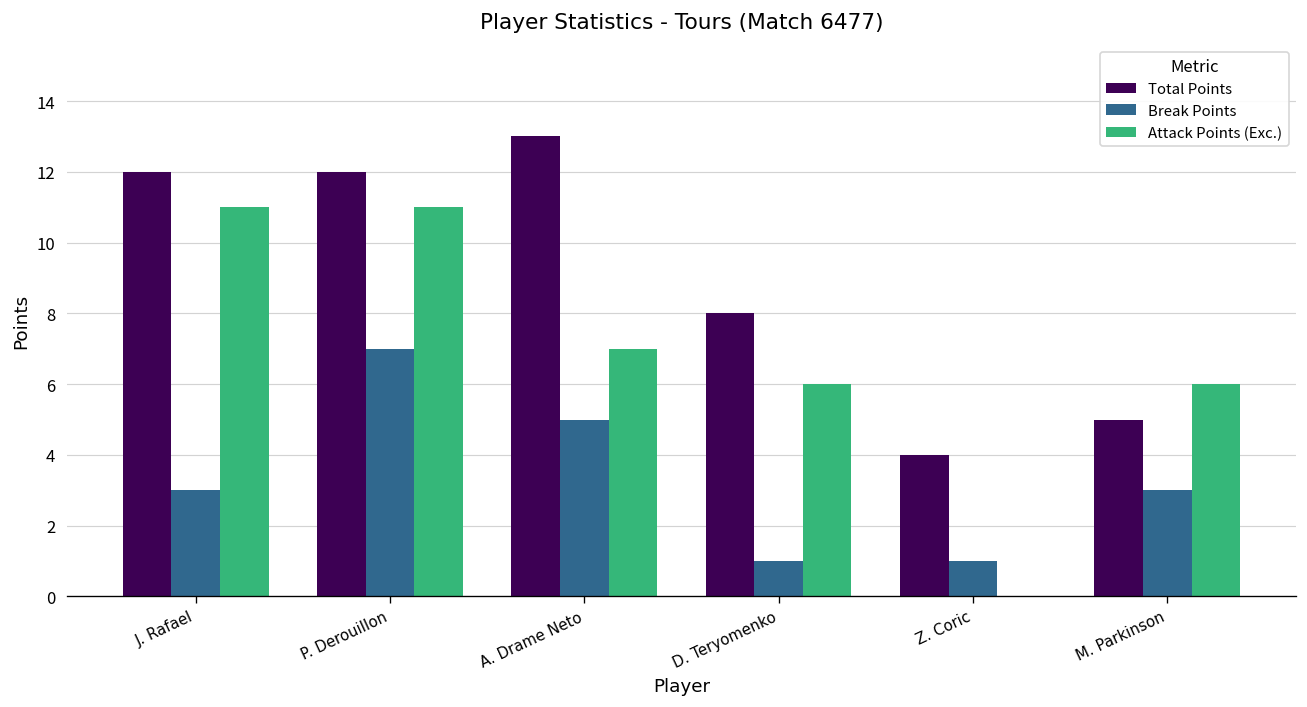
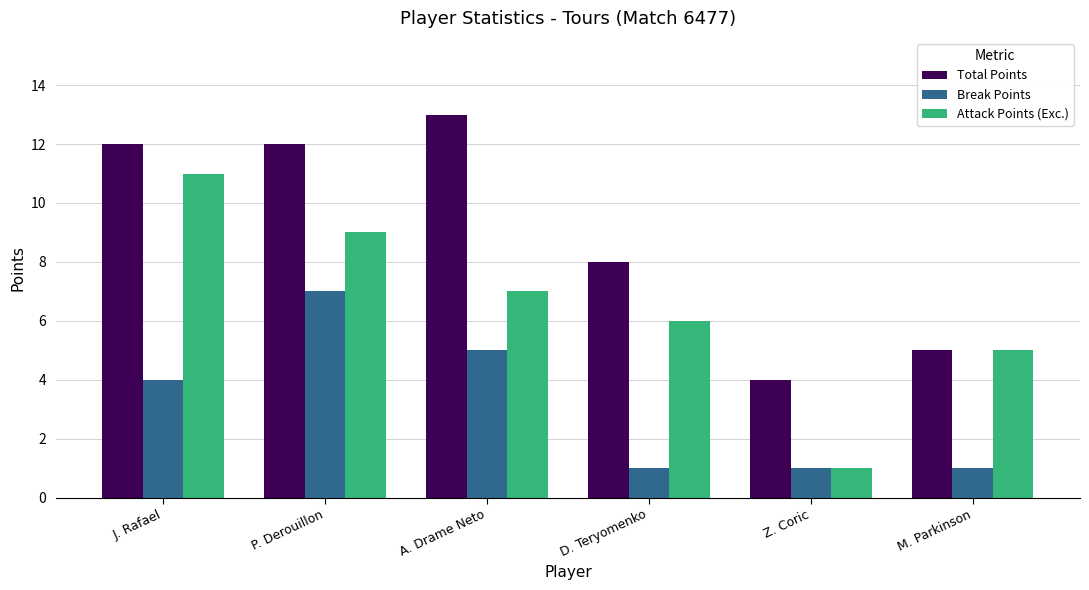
Break Points, J. Rafael: 3 -> 4
Attack Points (Exc.), P. Derouillon: 11 -> 9
Attack Points (Exc.), Z. Coric: 0 -> 1
Break Points, M. Parkinson: 3 -> 1
Attack Points (Exc.), M. Parkinson: 6 -> 5
